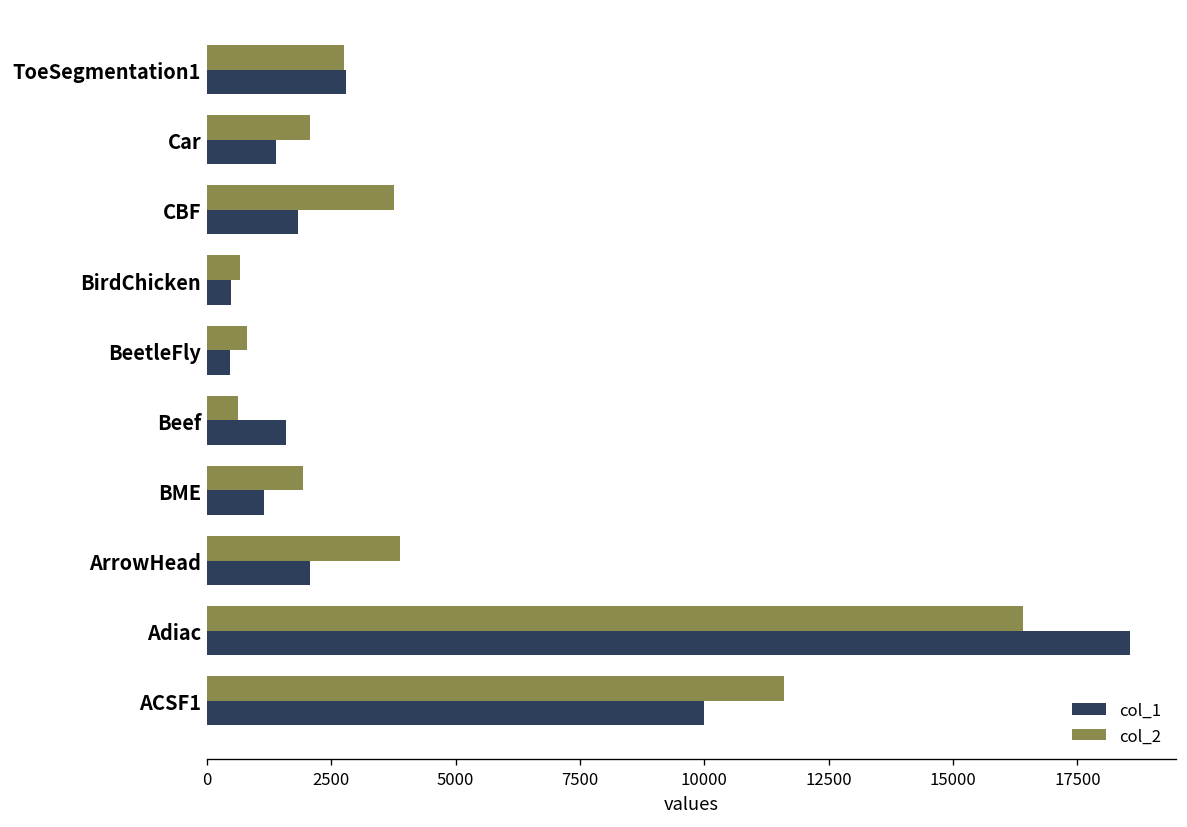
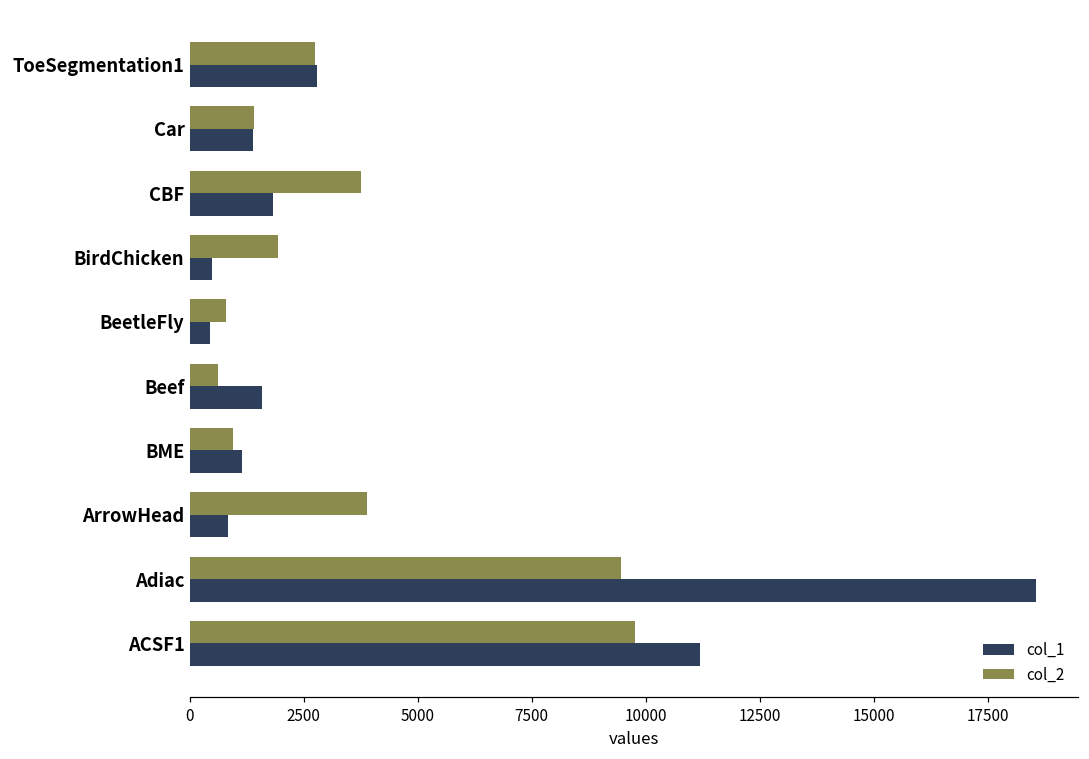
col_2, Car: 2100 -> 1400
col_2, BirdChicken: 700 -> 1900
col_2, BME: 1900 -> 1000
col_1, ArrowHead: 2100 -> 800
col_2, Adiac: 16400 -> 9500
col_2, ACSF1: 11600 -> 9800
col_1, ACSF1: 10000 -> 11200
